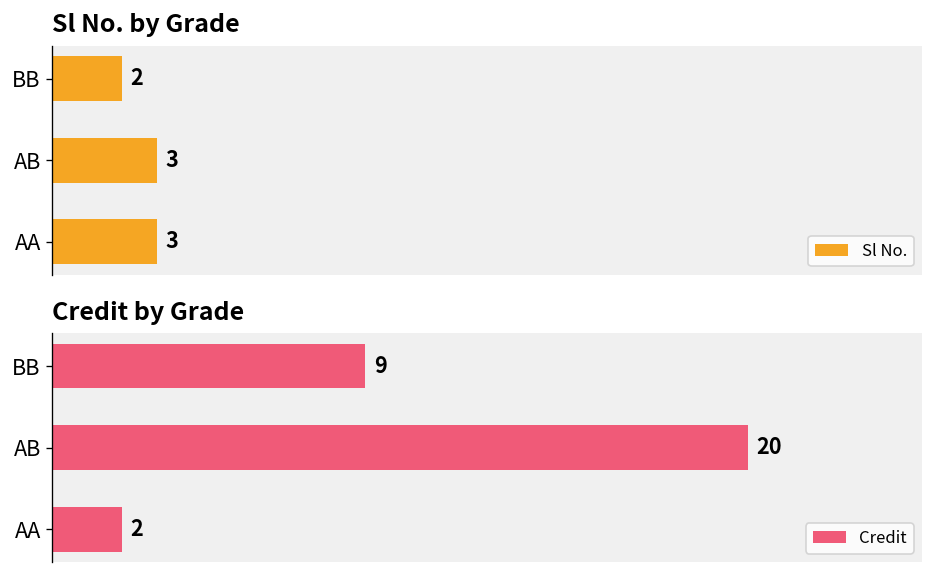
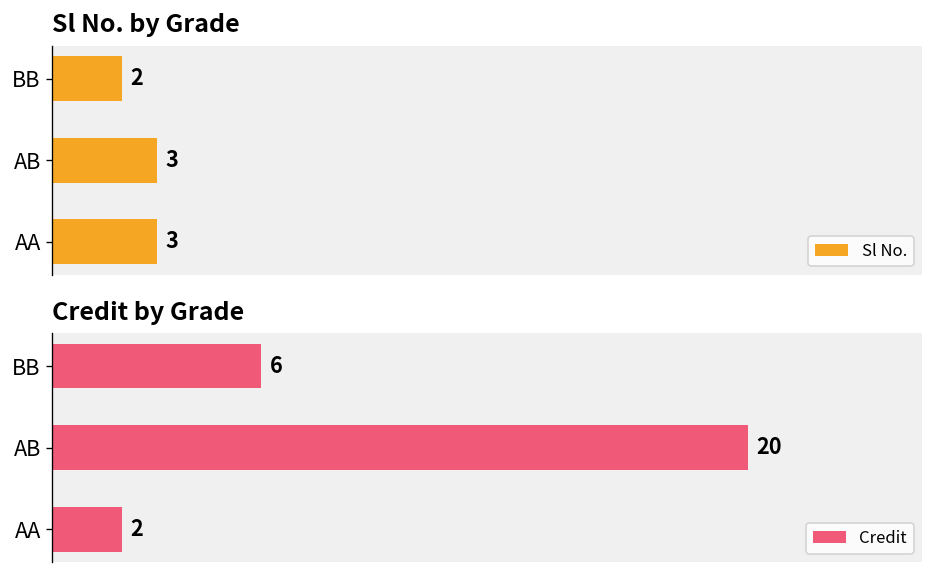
Credit by Grade, BB: 9 -> 6
